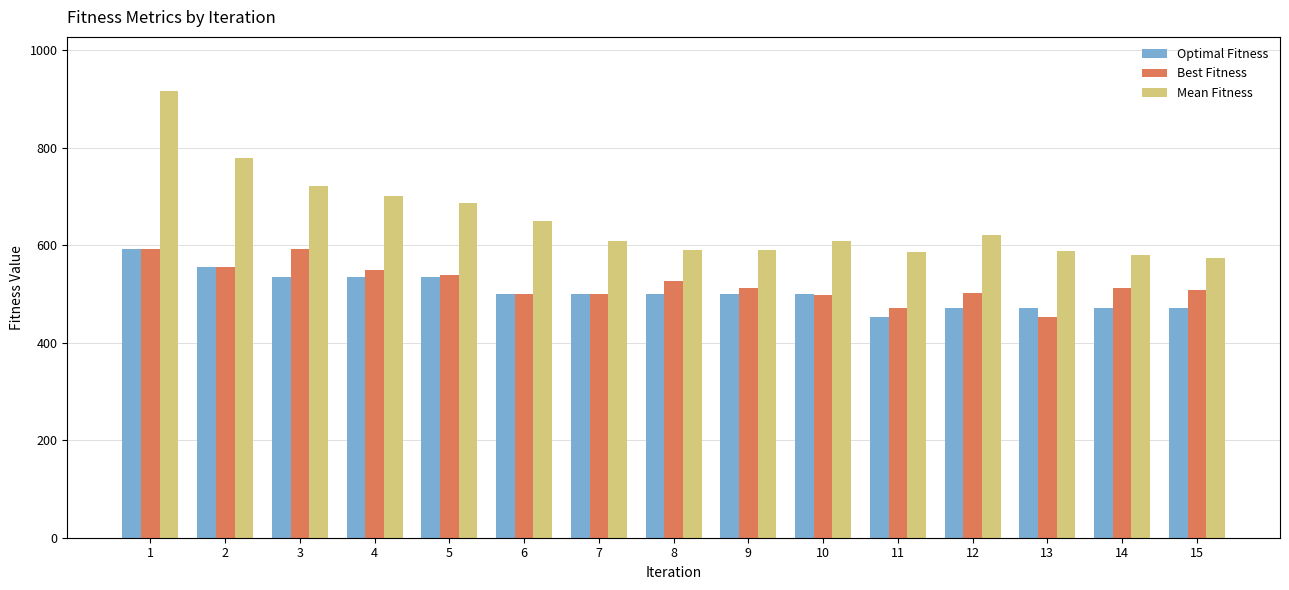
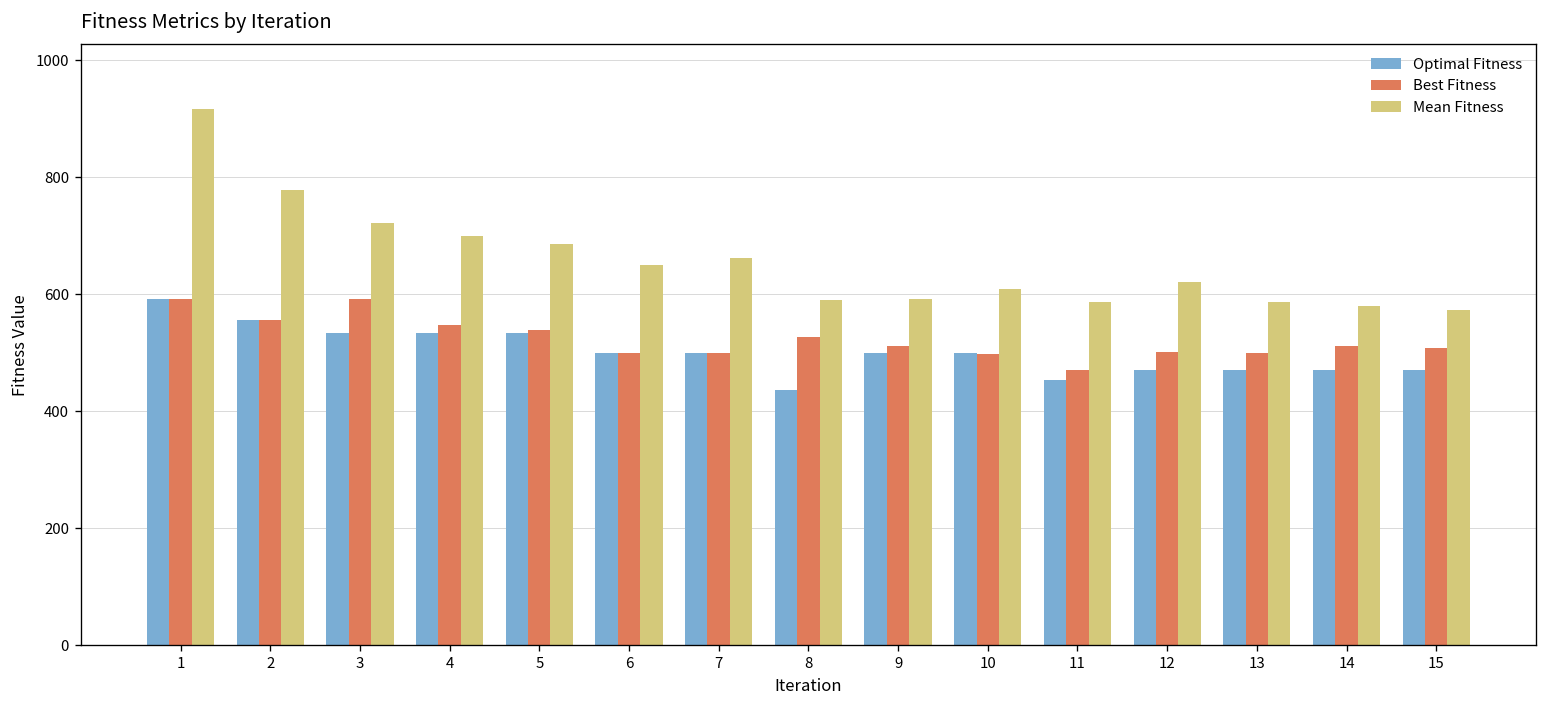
Mean Fitness, 7: 610 -> 660
Optimal Fitness, 8: 500 -> 440
Best Fitness, 13: 450 -> 500
